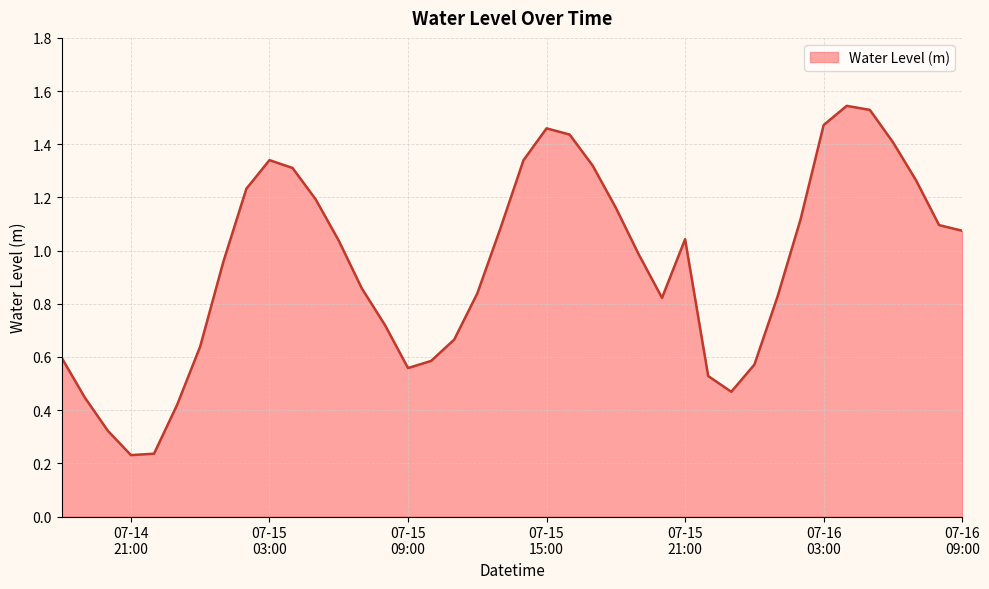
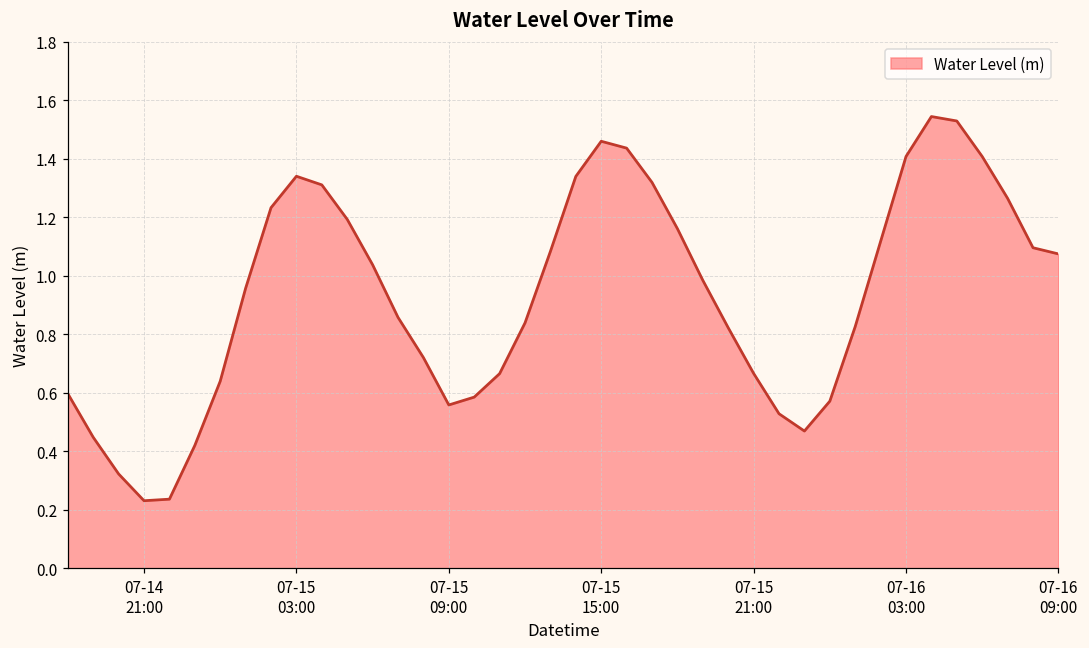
07-15 21:00: 1.04 -> 0.67
07-16 03:00: 1.47 -> 1.41
